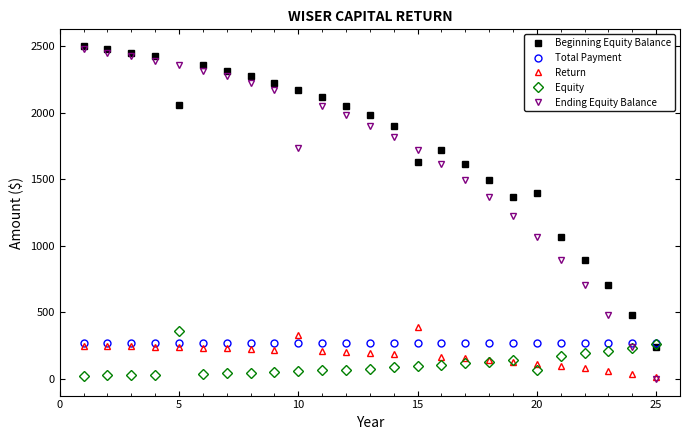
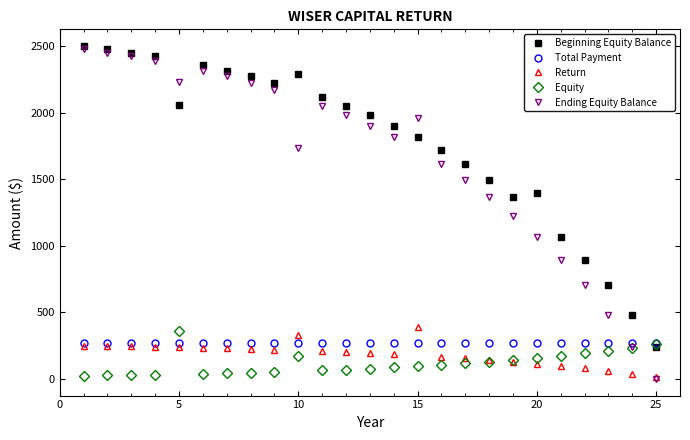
Ending Equity Balance, 5: 2350 -> 2230
Beginning Equity Balance, 10: 2170 -> 2290
Equity, 10: 60 -> 170
Beginning Equity Balance, 15: 1630 -> 1810
Ending Equity Balance, 15: 1720 -> 1960
Equity, 20: 70 -> 160
